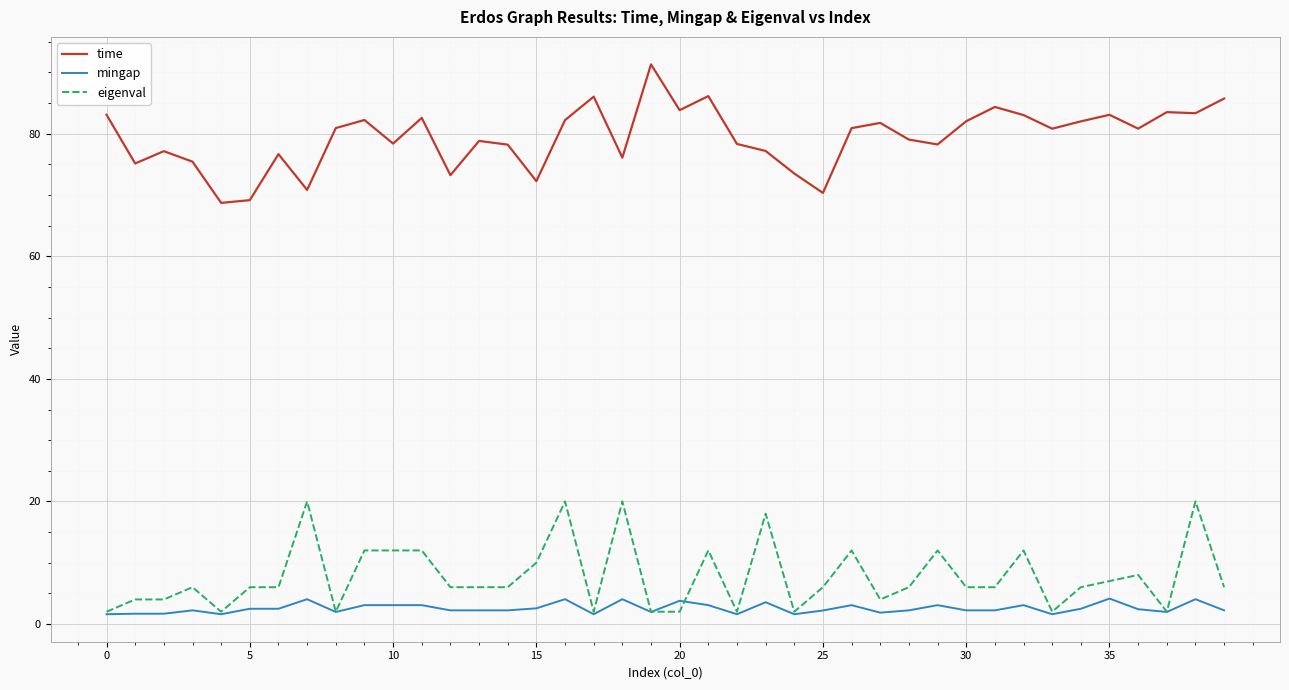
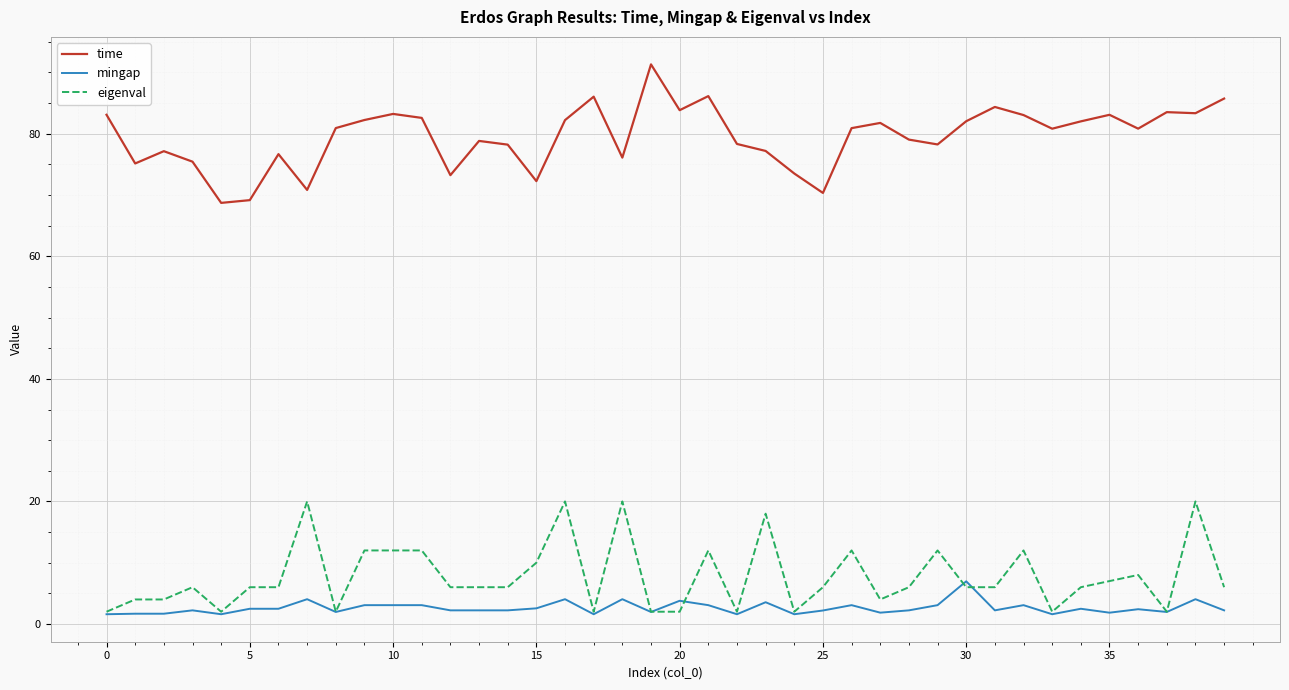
time, 10: 78 -> 83
mingap, 30: 2 -> 7
mingap, 35: 4 -> 2
